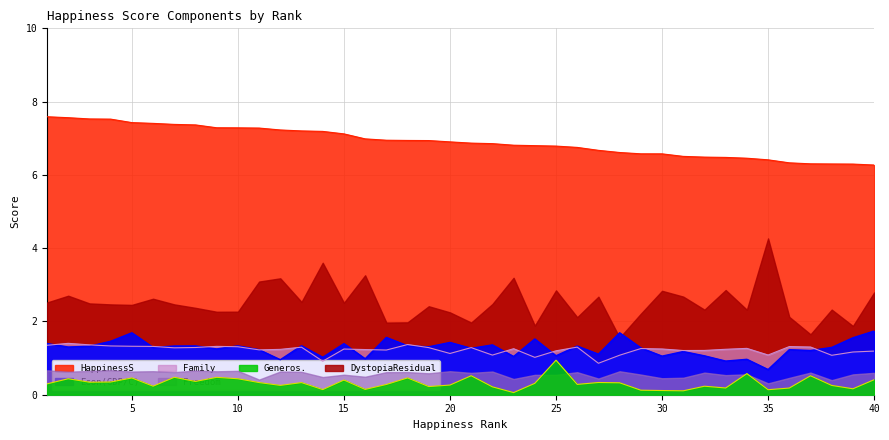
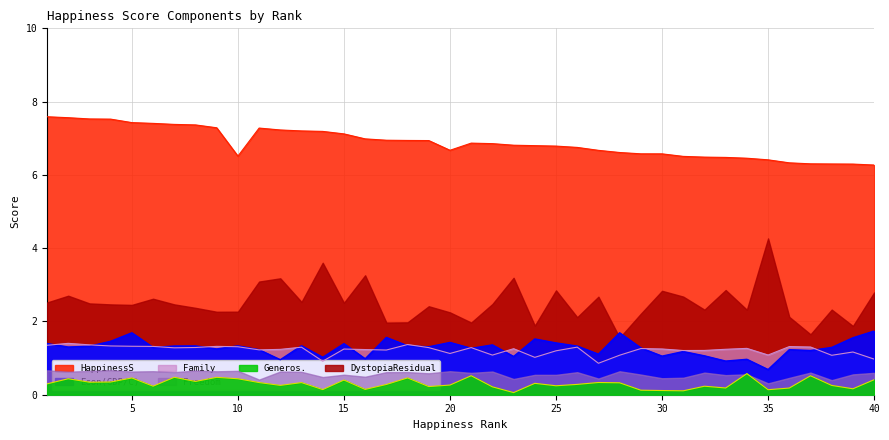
HappinessS, 10: 7.3 -> 6.5
HappinessS, 20: 6.9 -> 6.7
Econ(GDP/C), 25: 1.1 -> 1.4
Generos., 25: 0.9 -> 0.2
Family, 40: 1.2 -> 1.0
